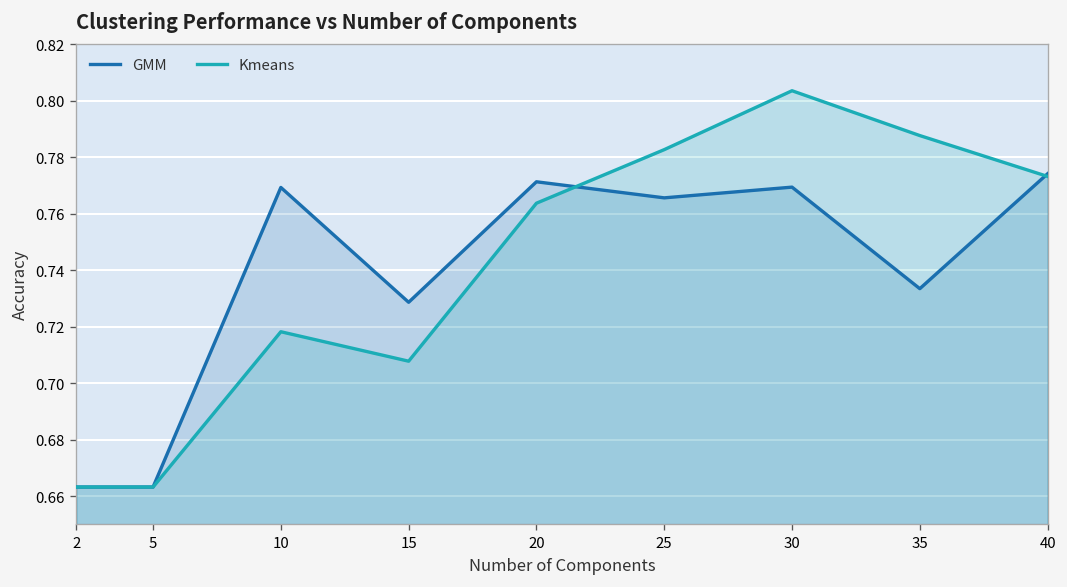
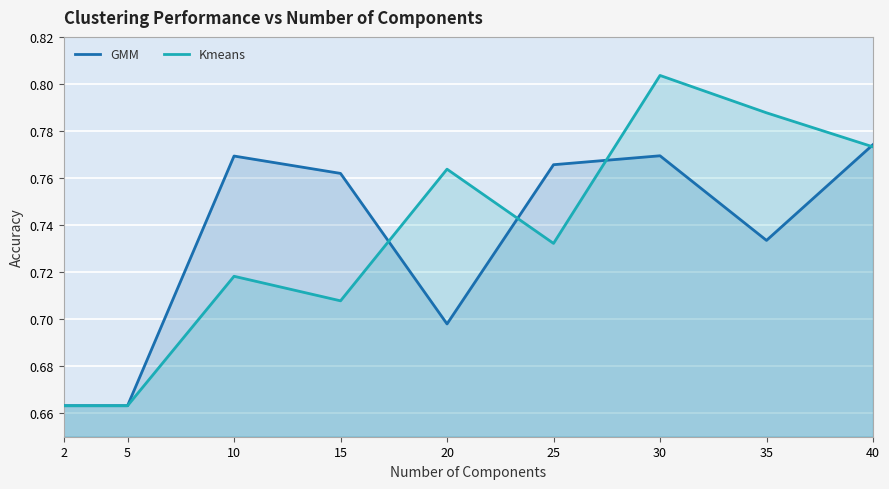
GMM, 15: 0.729 -> 0.762
GMM, 20: 0.771 -> 0.698
Kmeans, 25: 0.783 -> 0.732
